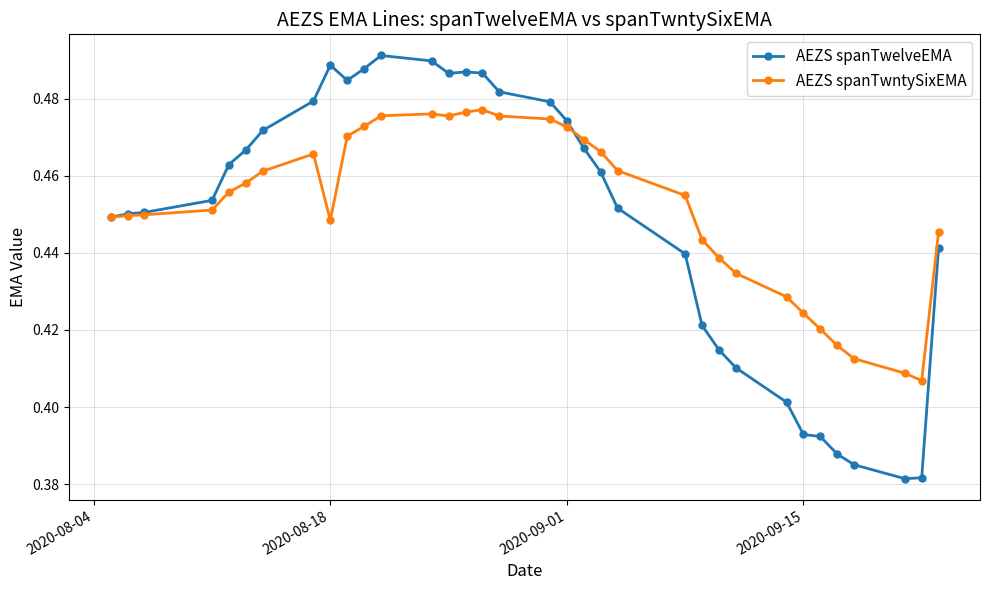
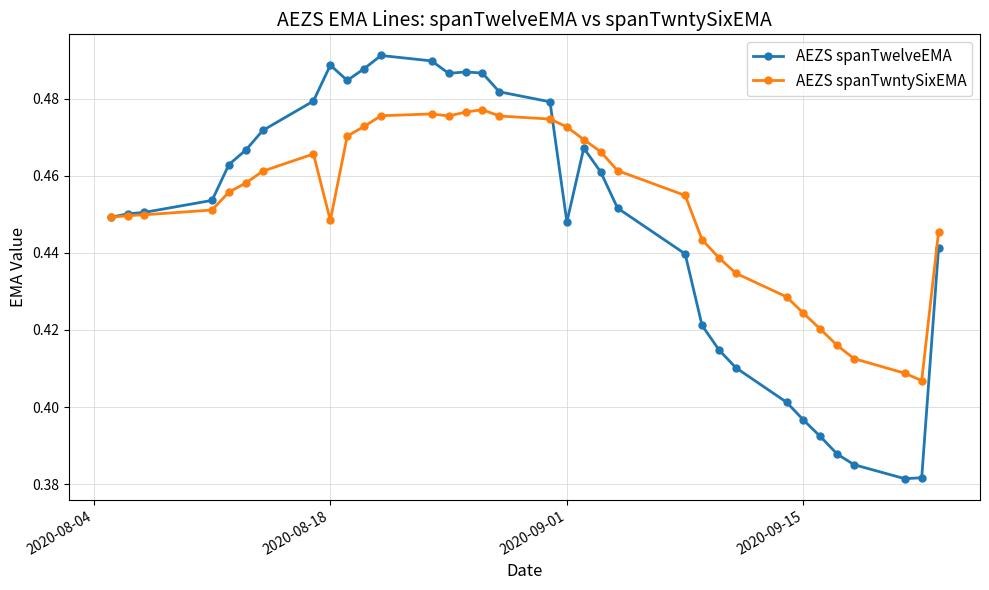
AEZS spanTwelveEMA, 2020-09-01: 0.474 -> 0.448
AEZS spanTwelveEMA, 2020-09-15: 0.393 -> 0.397
